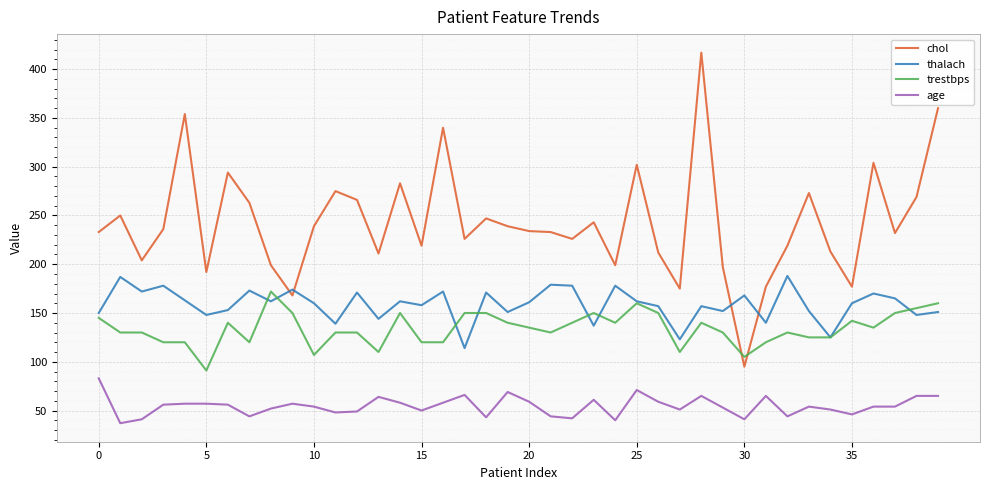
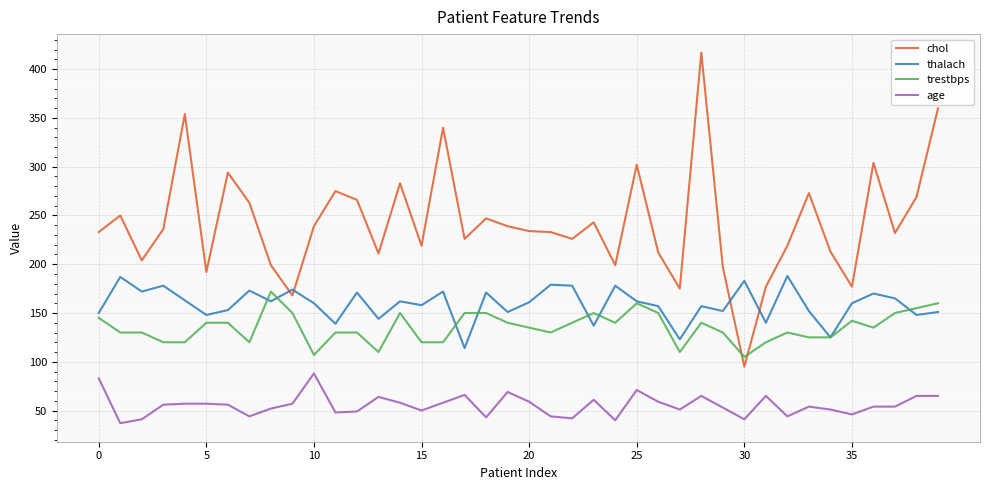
trestbps, 5: 90 -> 140
age, 10: 50 -> 90
thalach, 30: 170 -> 180
